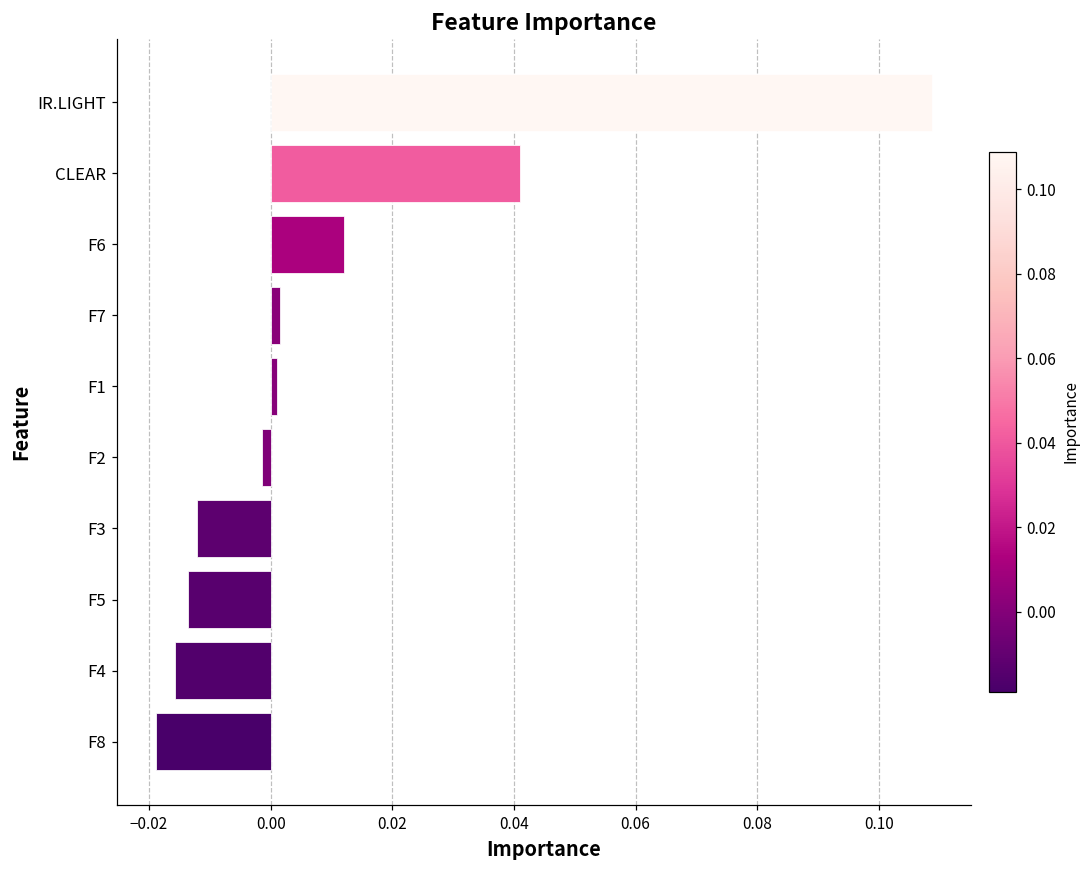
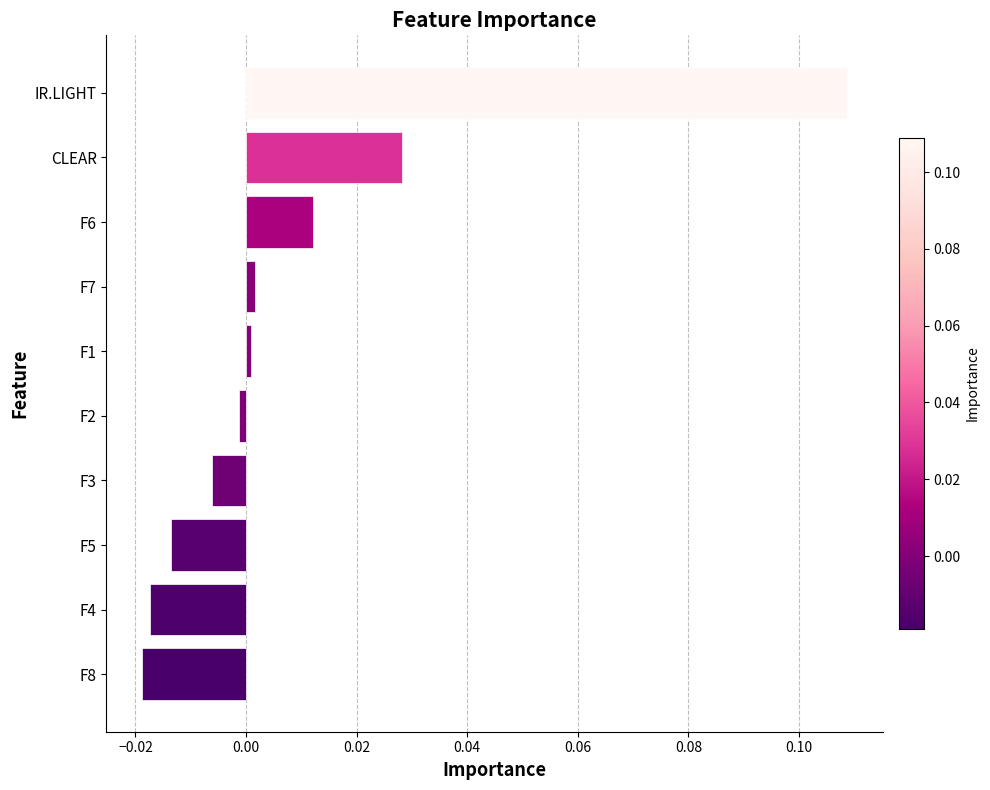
CLEAR: 0.041 -> 0.028
F3: -0.012 -> -0.006
F4: -0.016 -> -0.017
